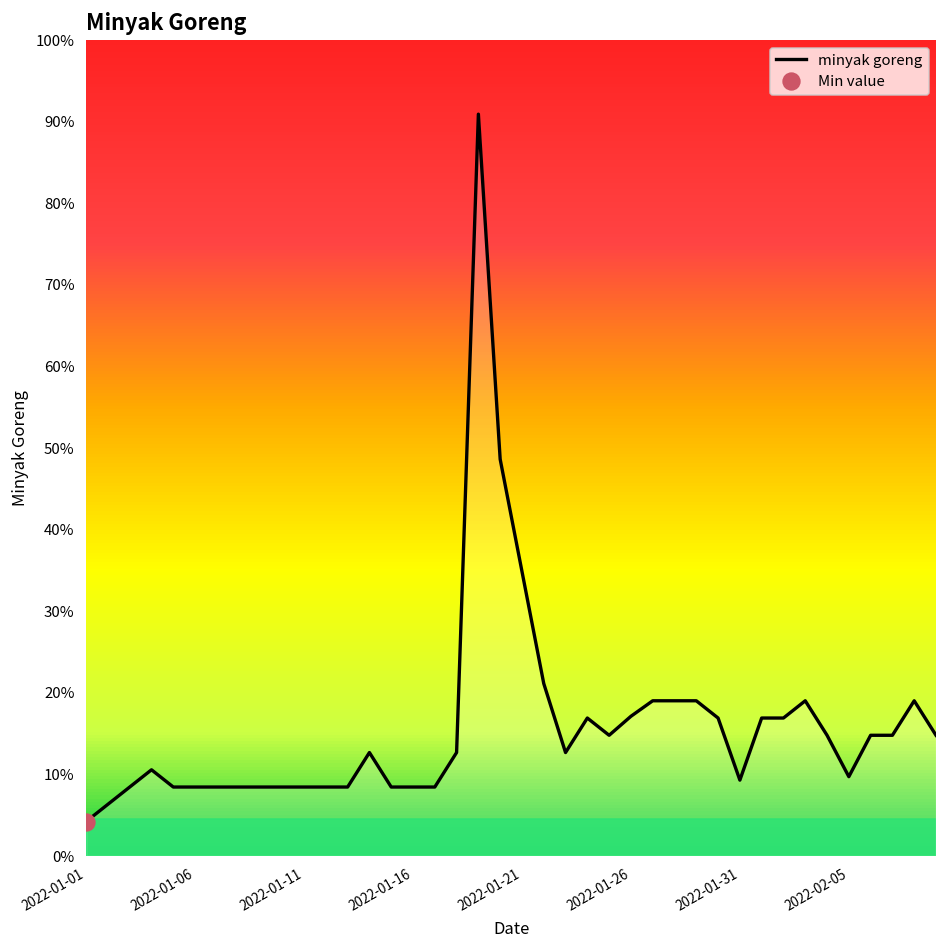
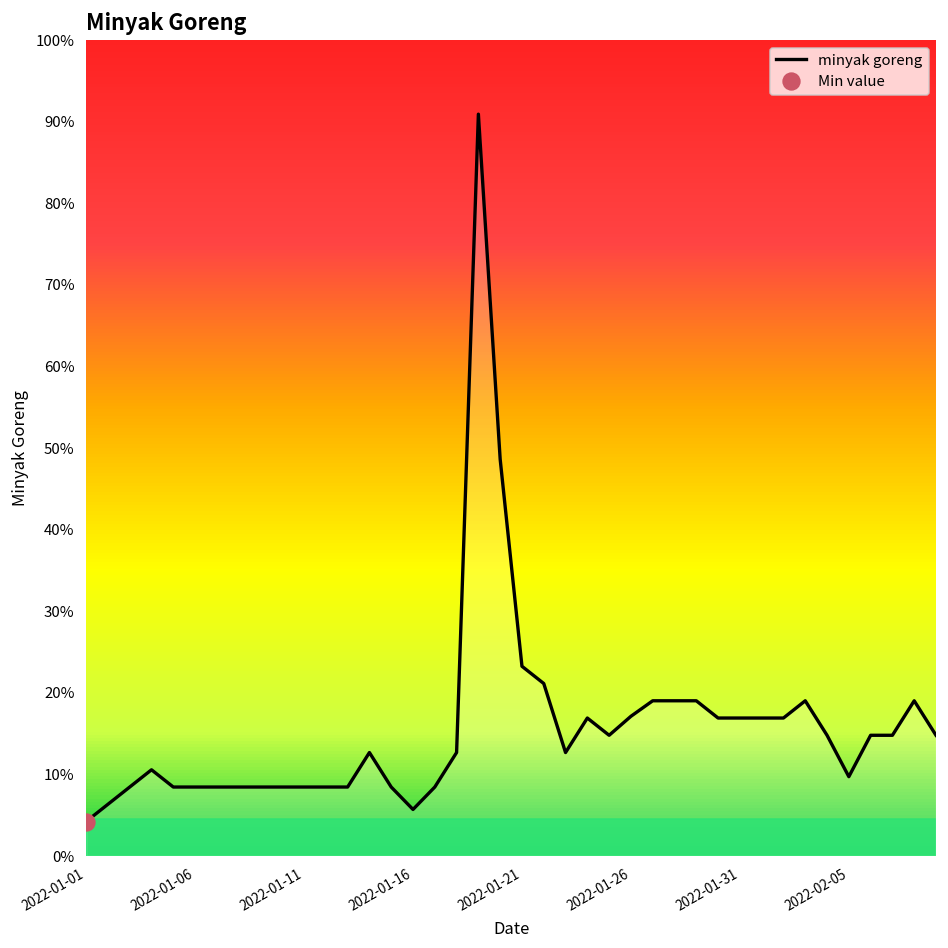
minyak goreng, 2022-01-16: 8% -> 6%
minyak goreng, 2022-01-21: 35% -> 23%
minyak goreng, 2022-01-31: 9% -> 17%
